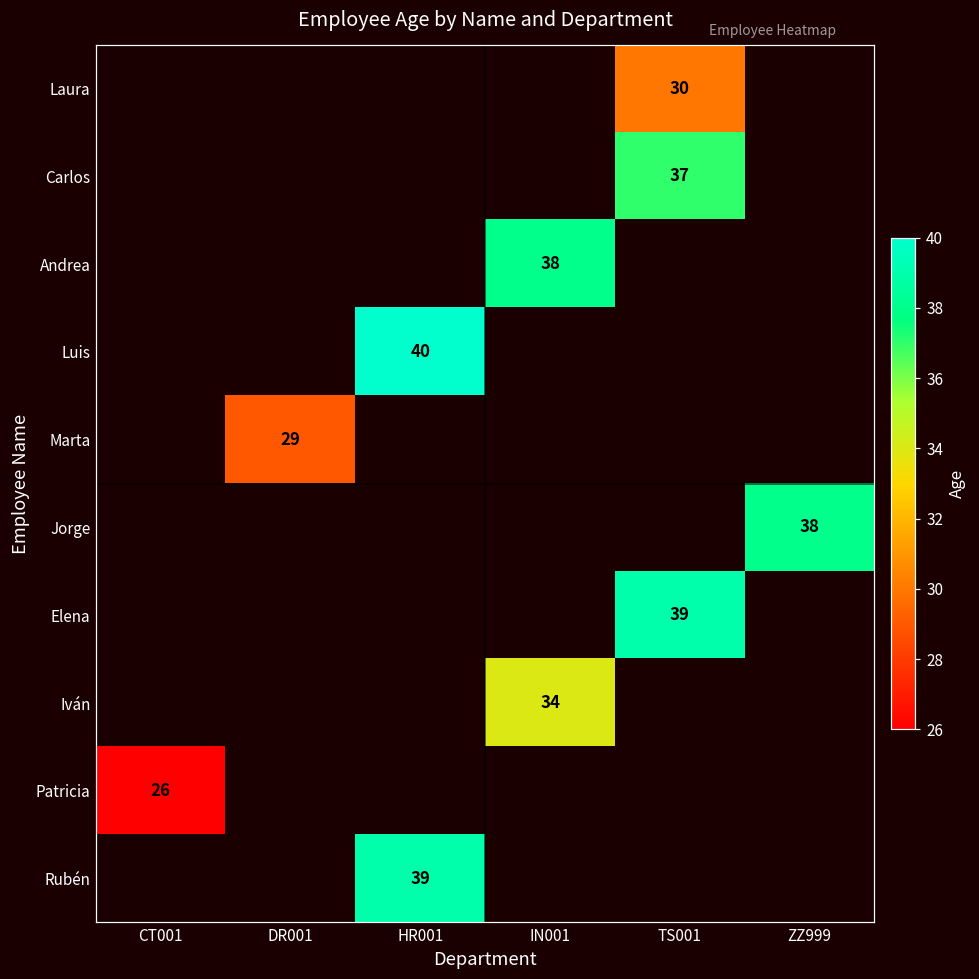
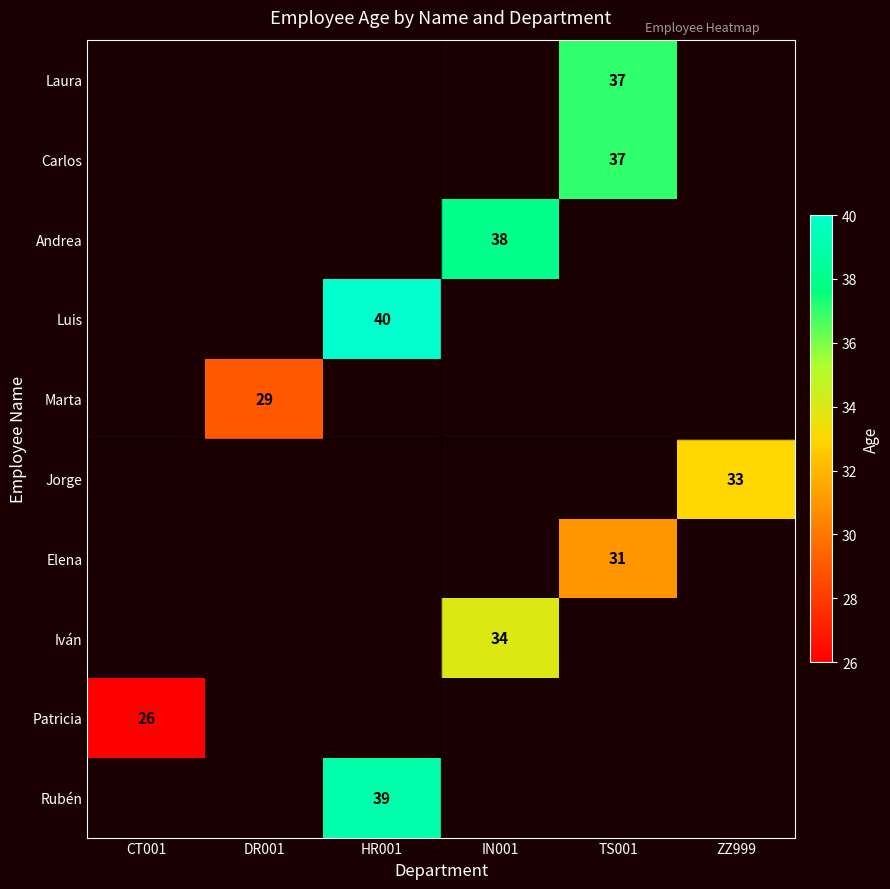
Laura, TS001: 30 -> 37
Jorge, ZZ999: 38 -> 33
Elena, TS001: 39 -> 31
